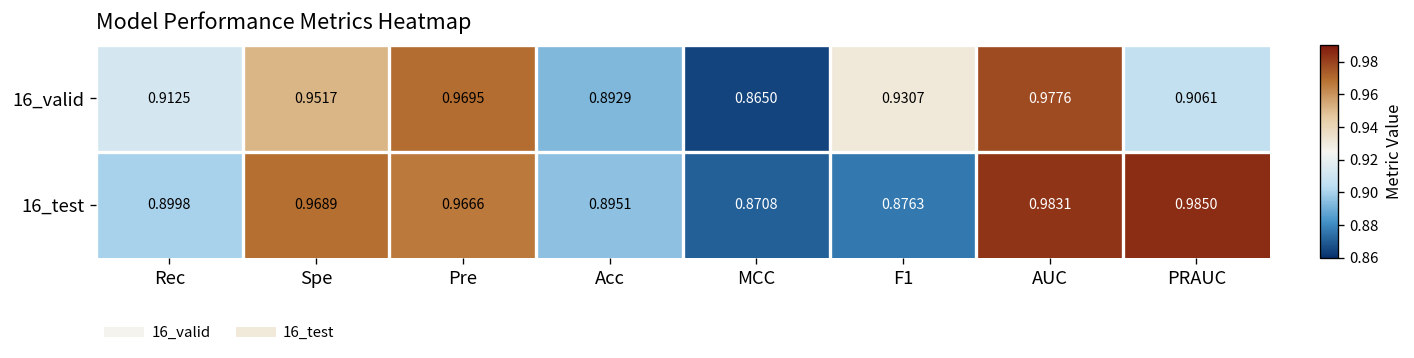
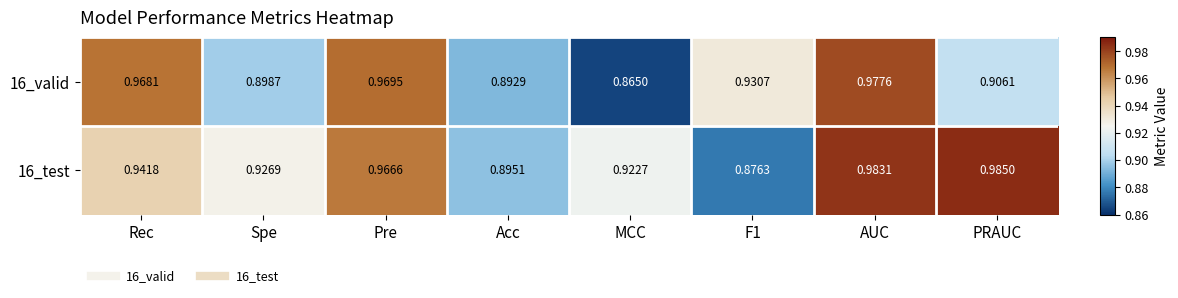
16_valid, Rec: 0.9125 -> 0.9681
16_valid, Spe: 0.9517 -> 0.8987
16_test, Rec: 0.8998 -> 0.9418
16_test, Spe: 0.9689 -> 0.9269
16_test, MCC: 0.8708 -> 0.9227
